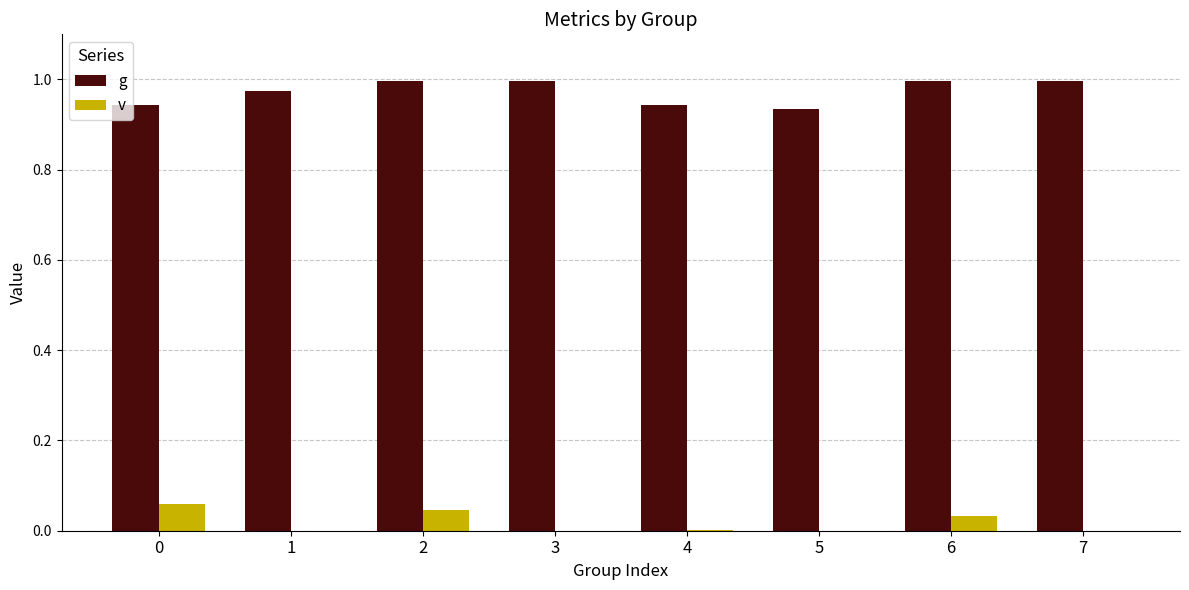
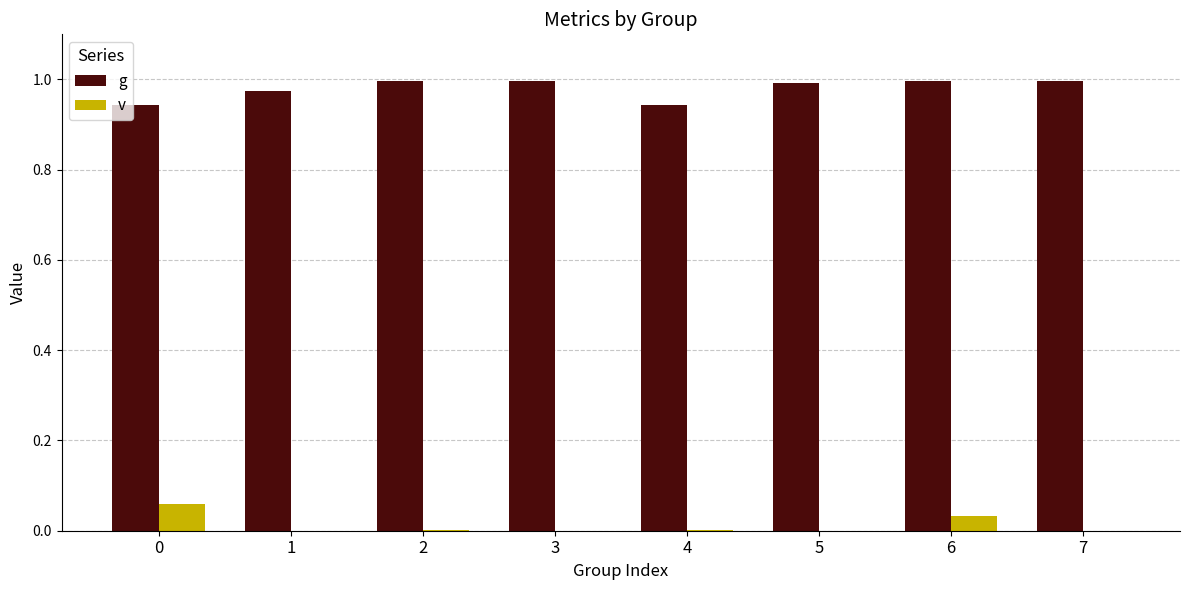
v, 2: 0.05 -> 0.00
g, 5: 0.94 -> 0.99
